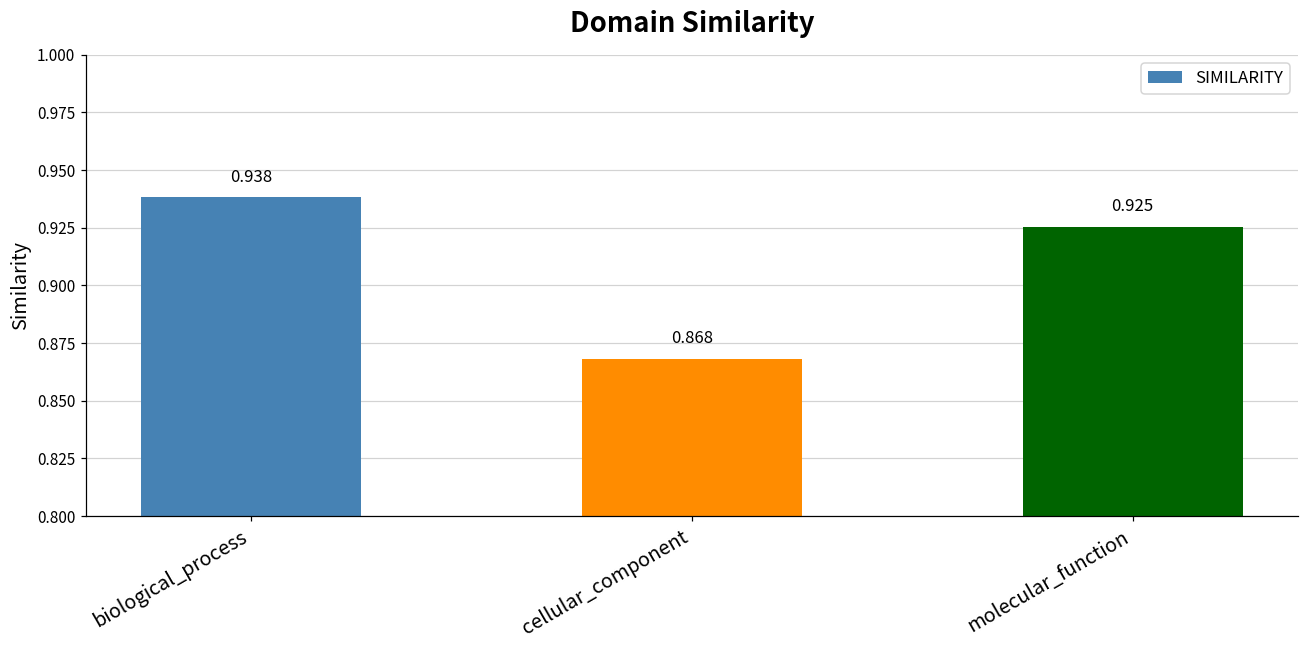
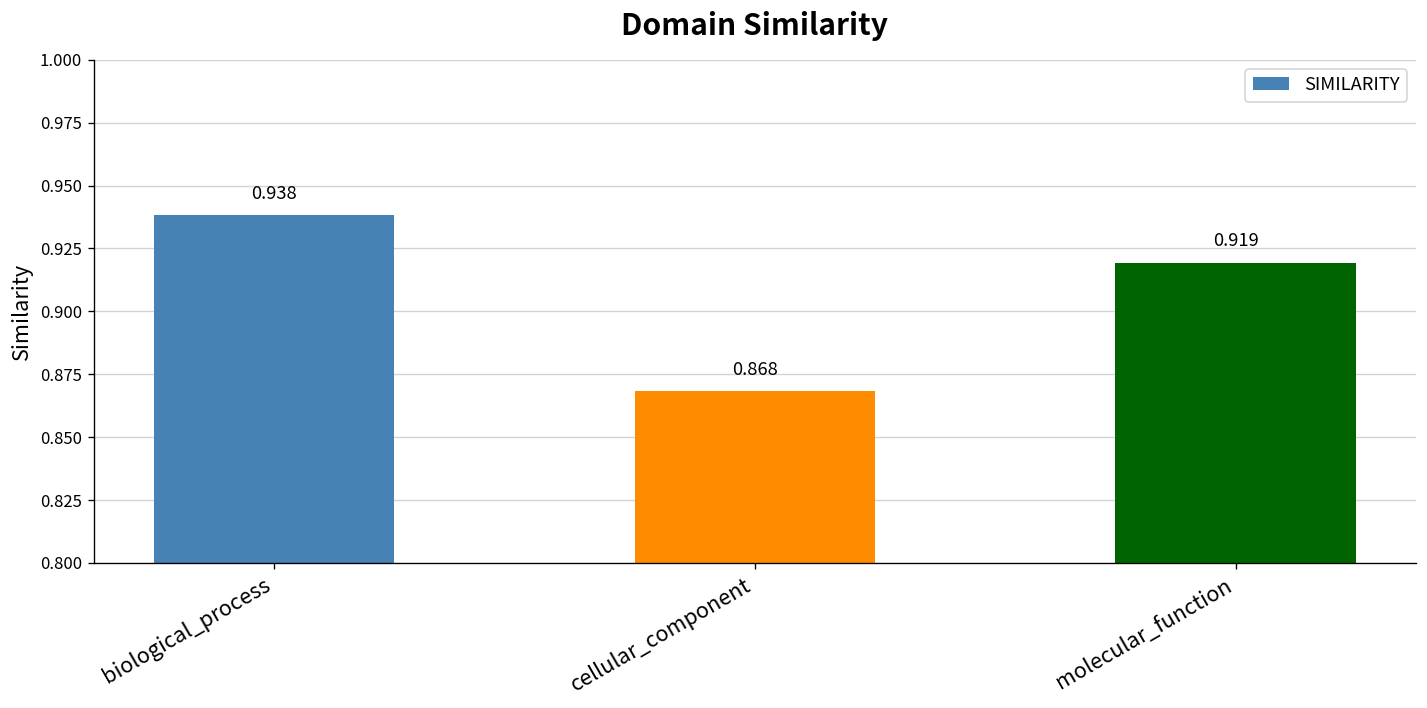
molecular_function: 0.925 -> 0.919
